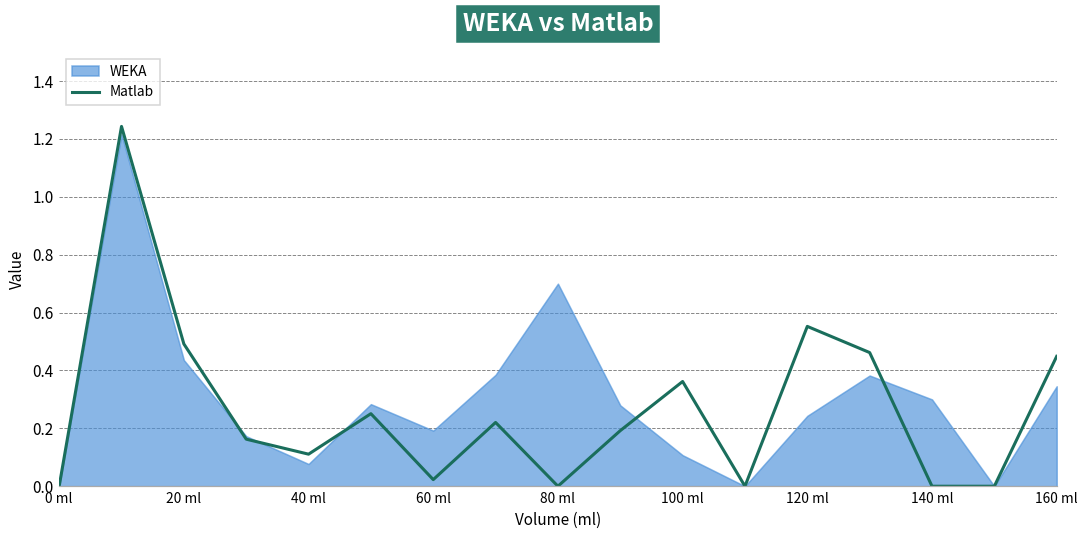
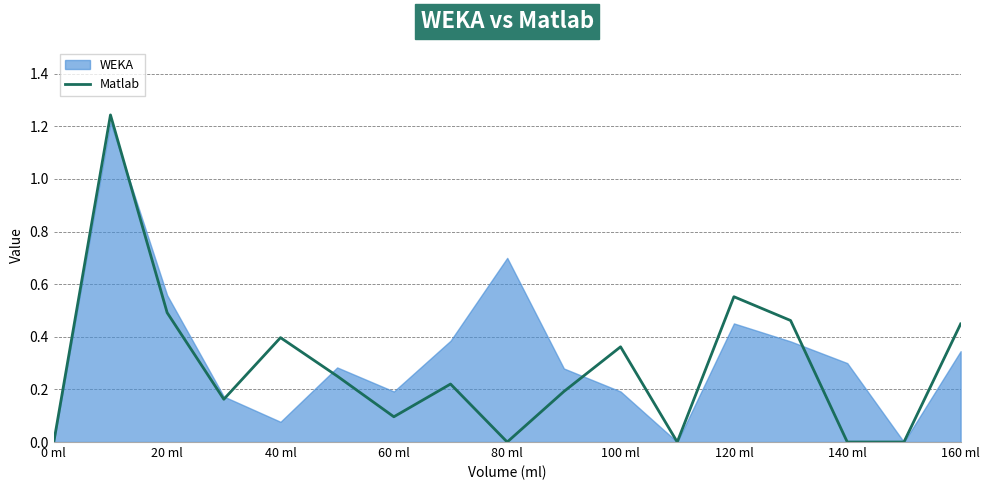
WEKA, 20 ml: 0.44 -> 0.56
Matlab, 40 ml: 0.11 -> 0.40
Matlab, 60 ml: 0.02 -> 0.10
WEKA, 100 ml: 0.11 -> 0.19
WEKA, 120 ml: 0.24 -> 0.45
